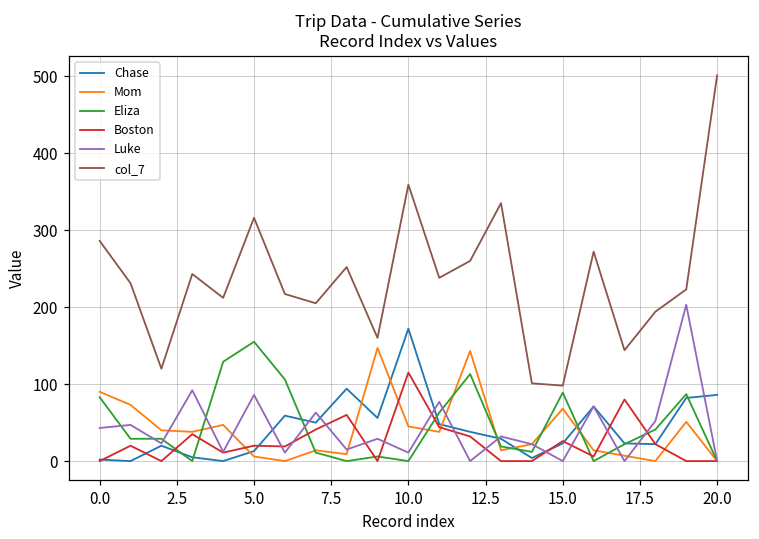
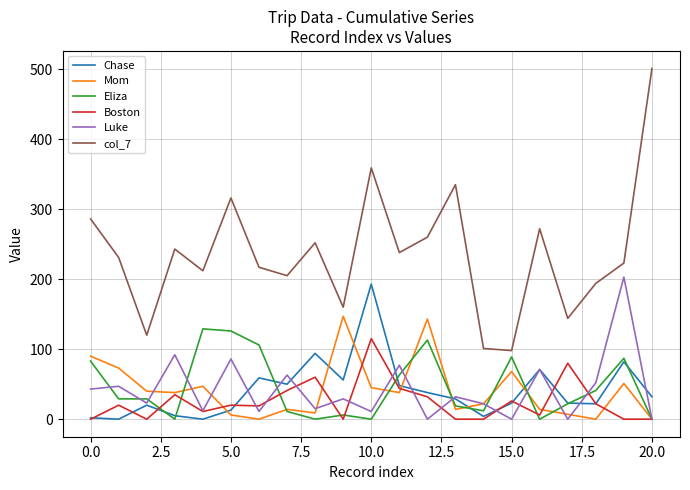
Eliza, 5.0: 160 -> 130
Chase, 10.0: 170 -> 190
Chase, 20.0: 90 -> 30
